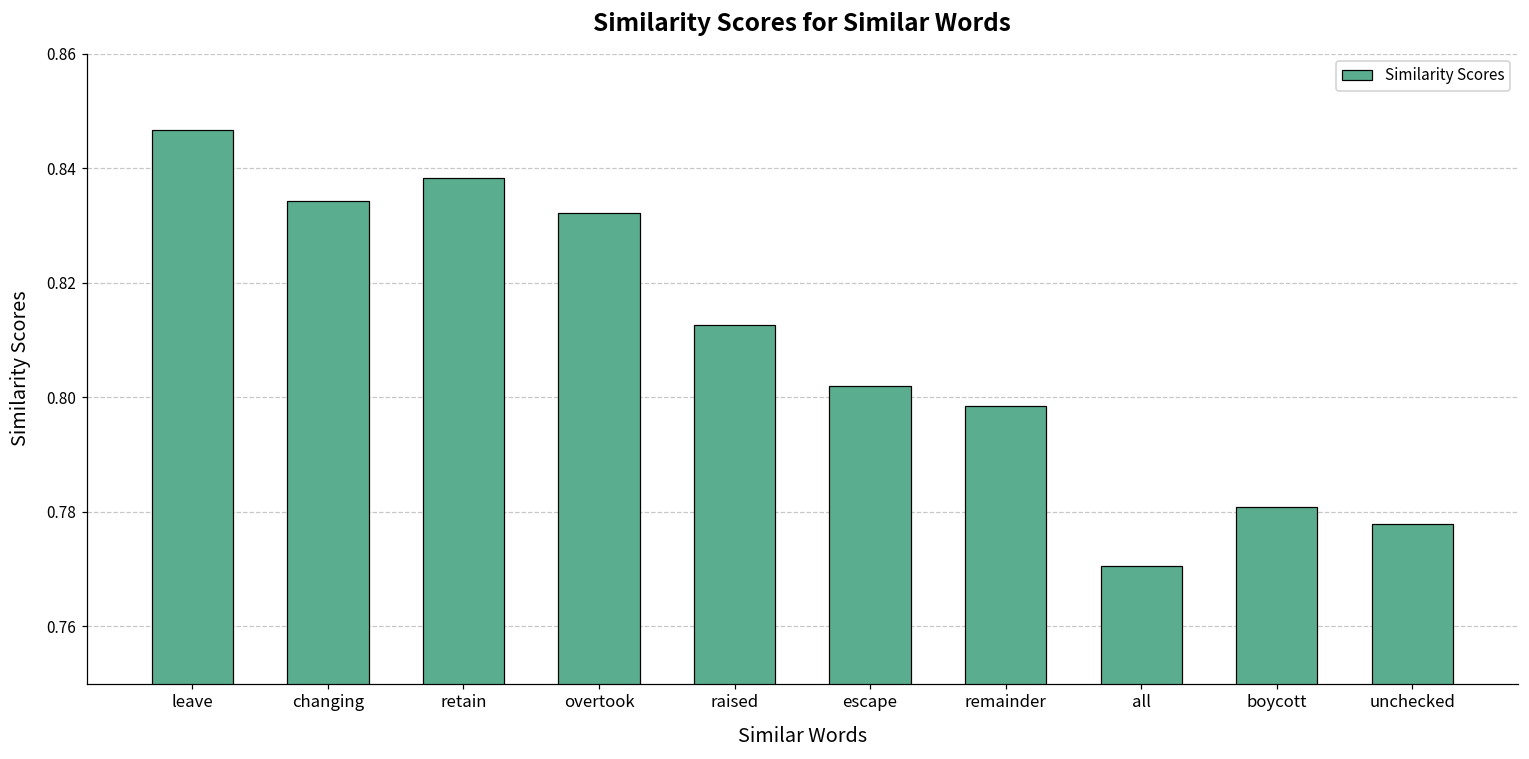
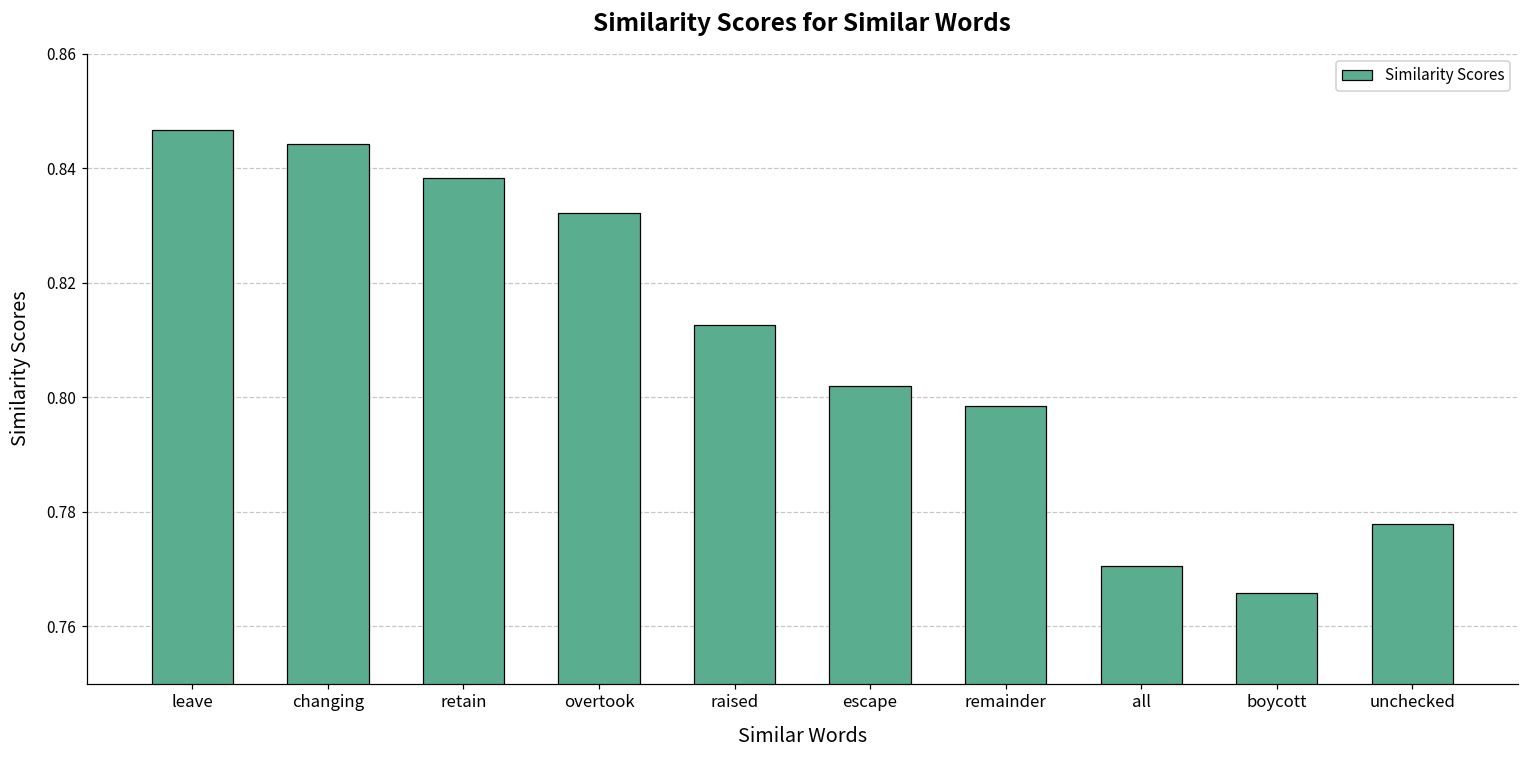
changing: 0.834 -> 0.844
boycott: 0.781 -> 0.766
